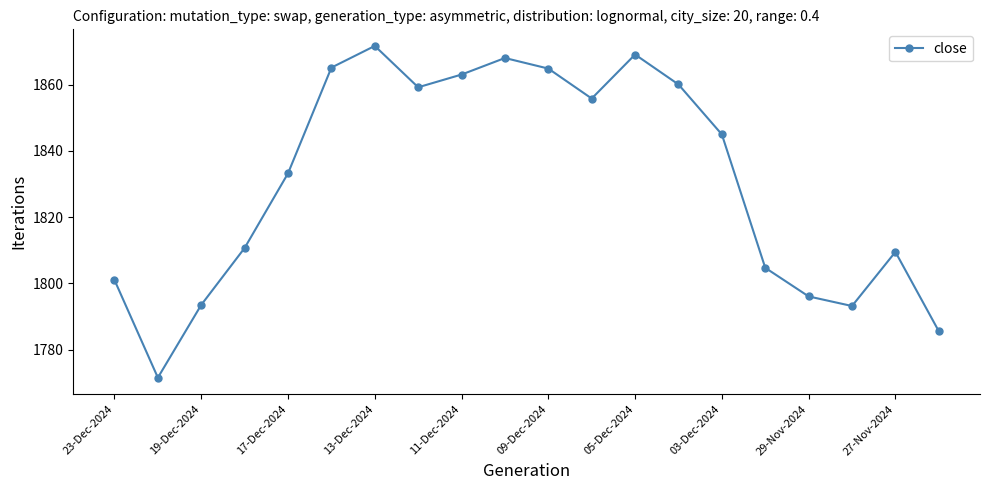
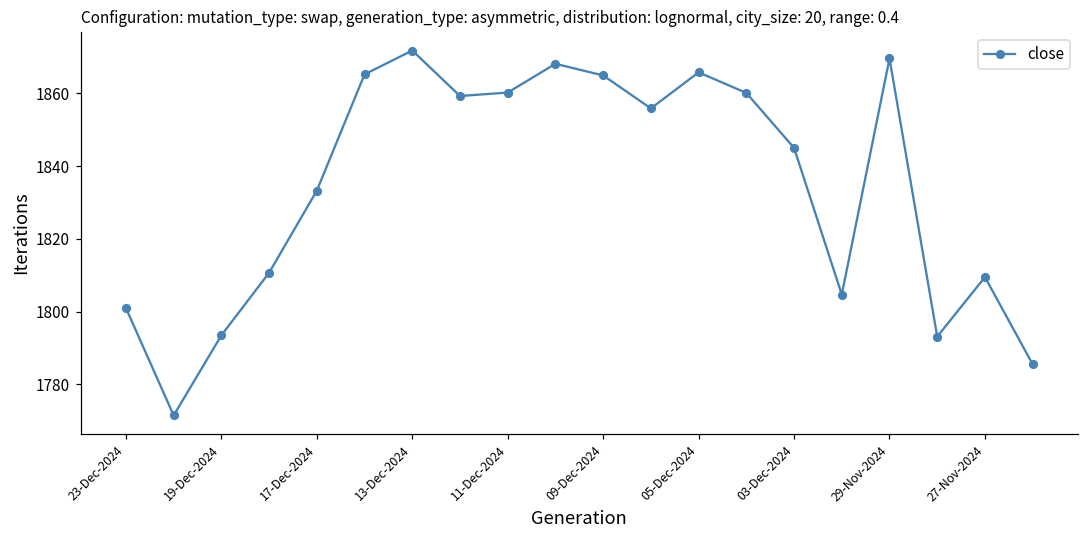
11-Dec-2024: 1863 -> 1860
05-Dec-2024: 1869 -> 1866
29-Nov-2024: 1796 -> 1870
